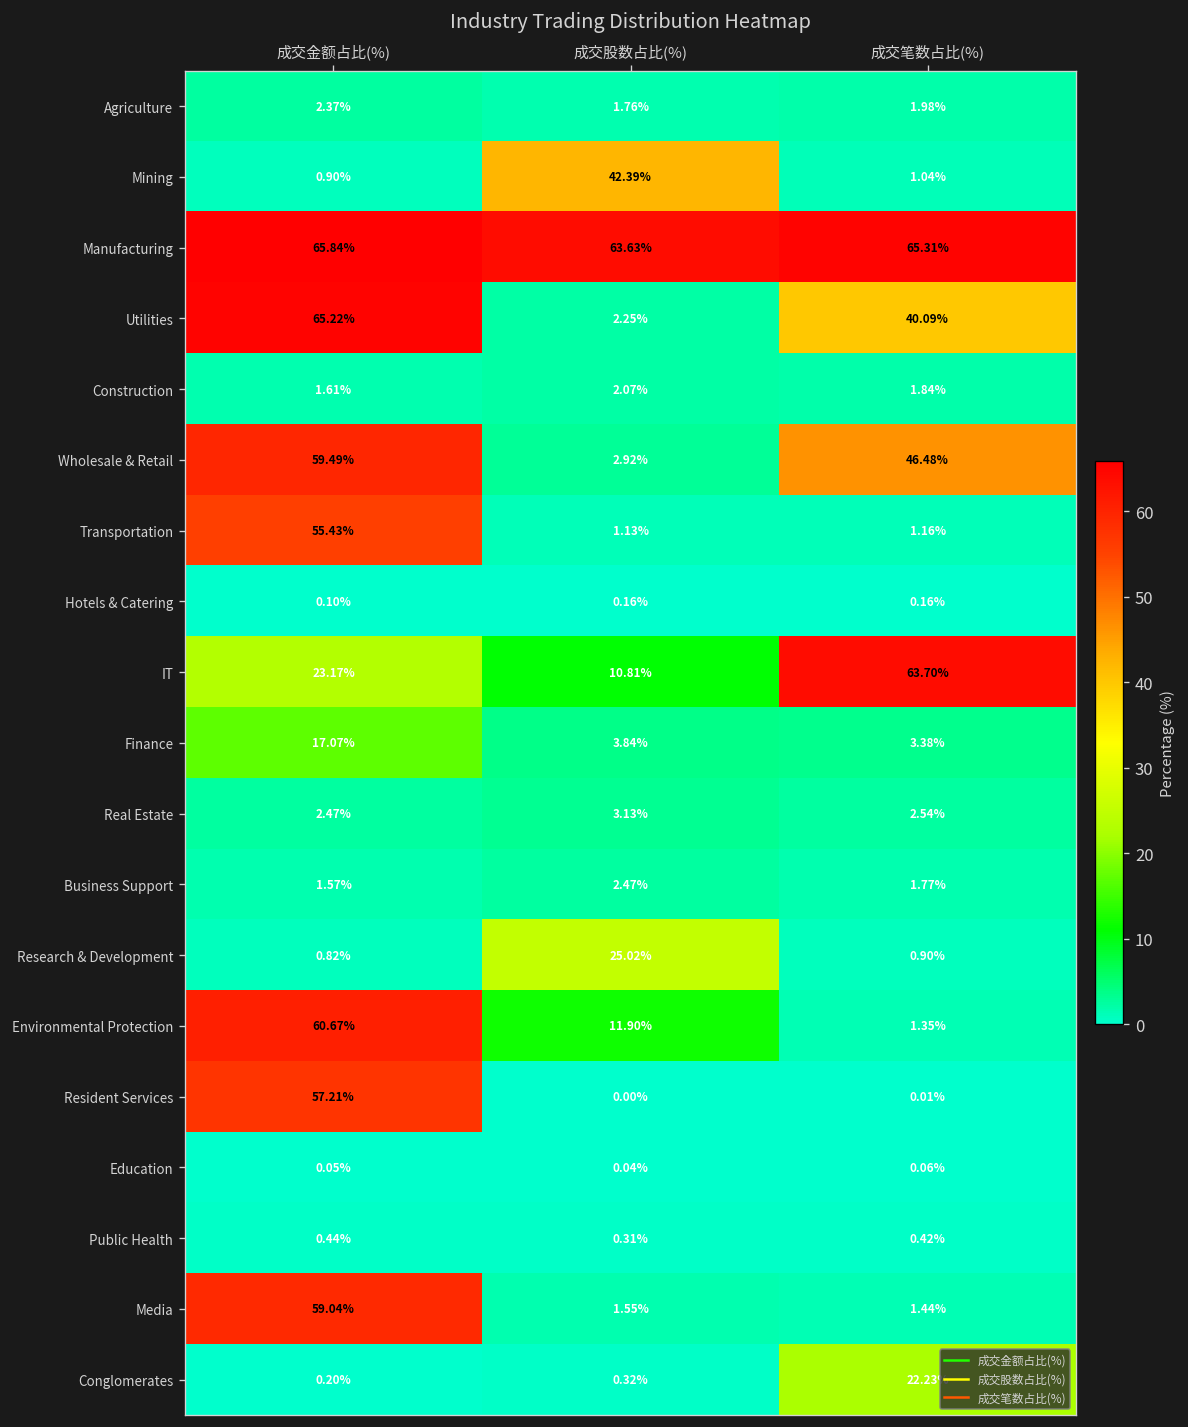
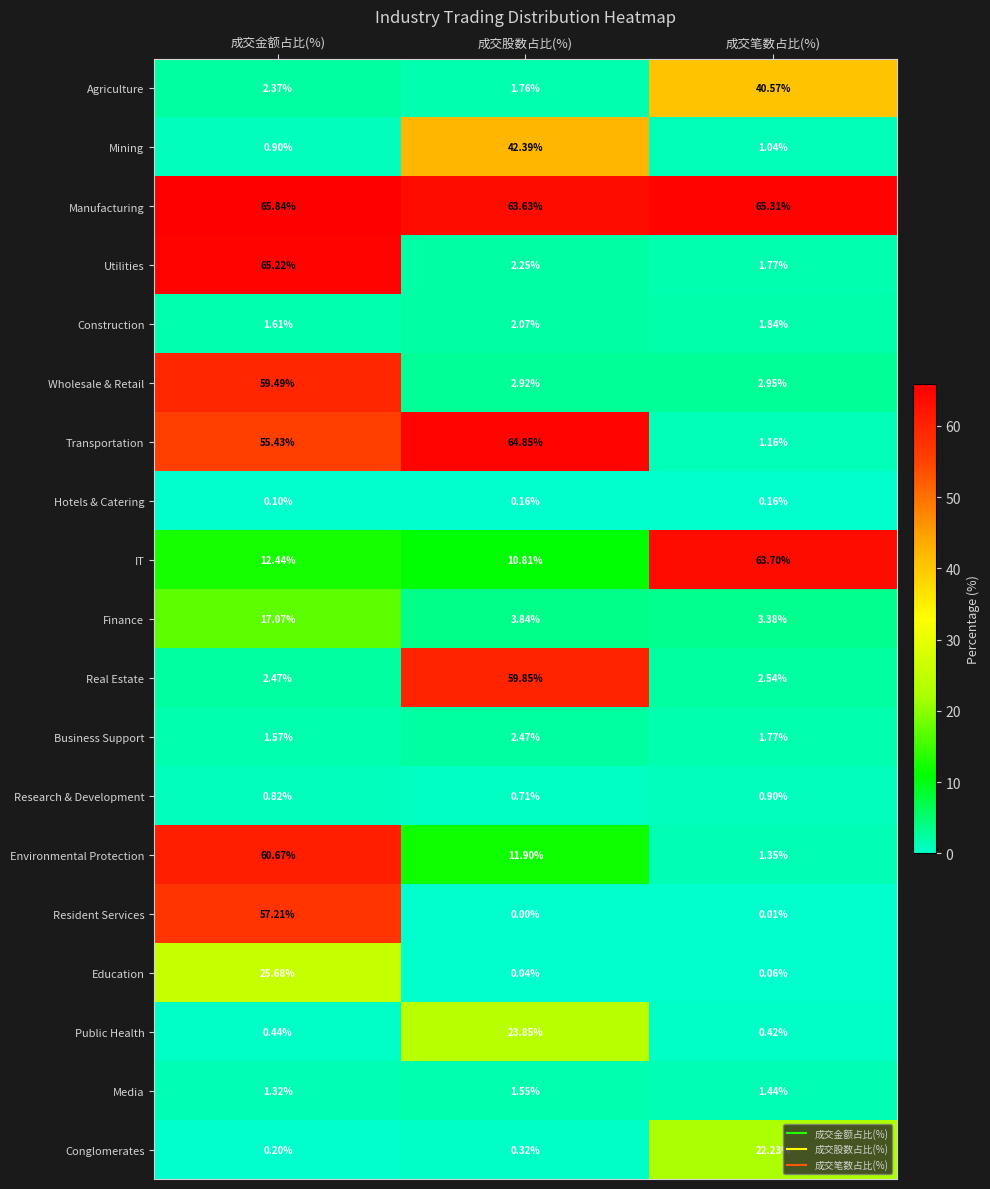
Agriculture, 成交笔数占比(%): 1.98% -> 40.57%
Utilities, 成交笔数占比(%): 40.09% -> 1.77%
Wholesale & Retail, 成交笔数占比(%): 46.48% -> 2.95%
Transportation, 成交股数占比(%): 1.13% -> 64.85%
IT, 成交金额占比(%): 23.17% -> 12.44%
Real Estate, 成交股数占比(%): 3.13% -> 59.85%
Research & Development, 成交股数占比(%): 25.02% -> 0.71%
Education, 成交金额占比(%): 0.05% -> 25.68%
Public Health, 成交股数占比(%): 0.31% -> 23.85%
Media, 成交金额占比(%): 59.04% -> 1.32%
